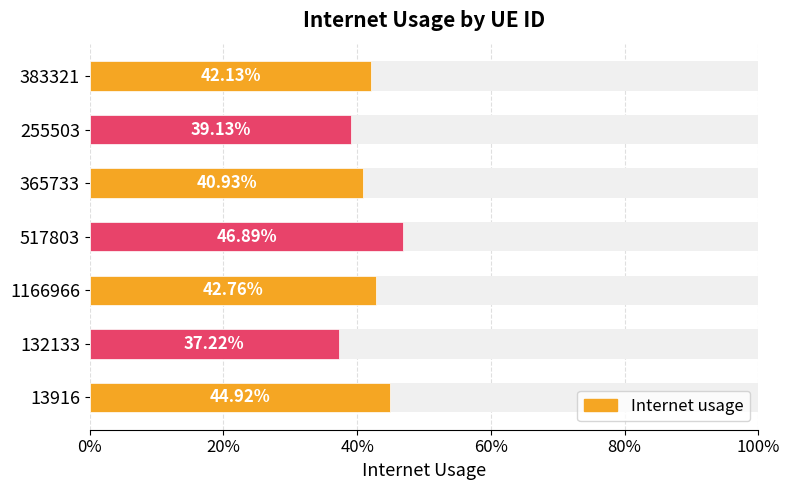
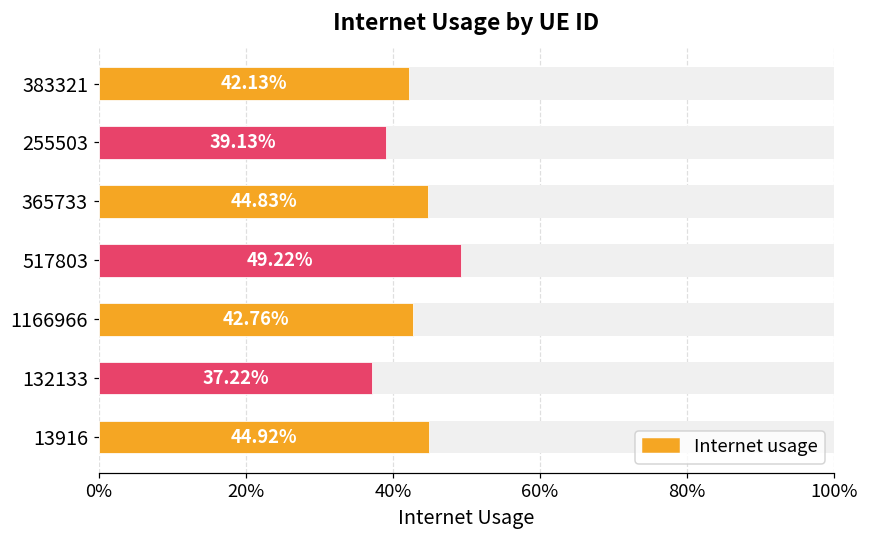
Internet usage, 365733: 40.93% -> 44.83%
Internet usage, 517803: 46.89% -> 49.22%
